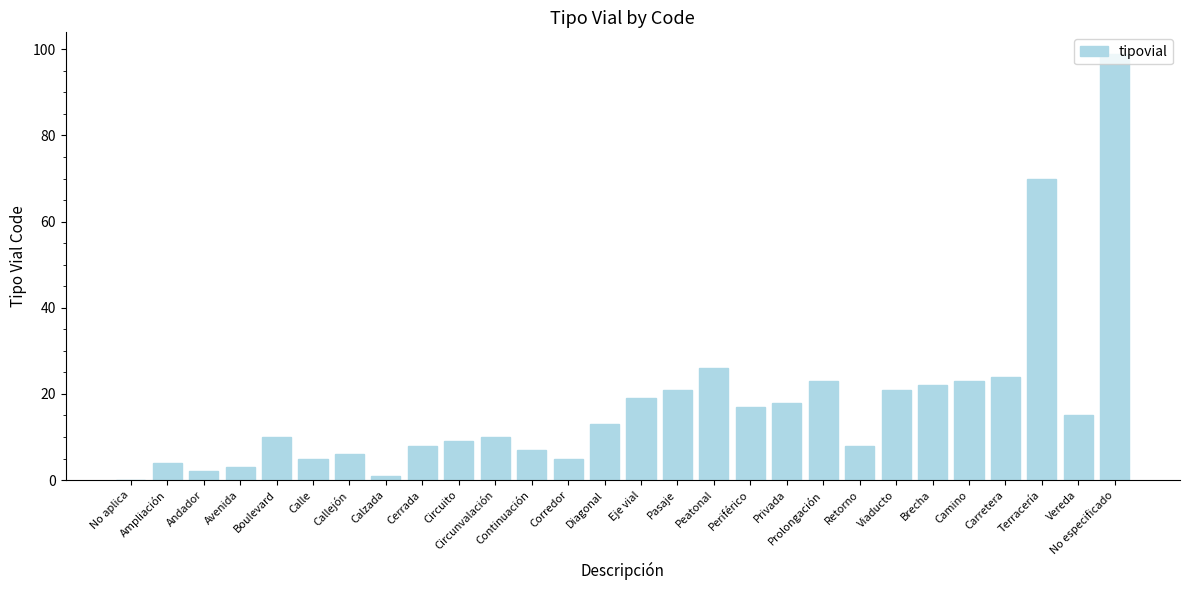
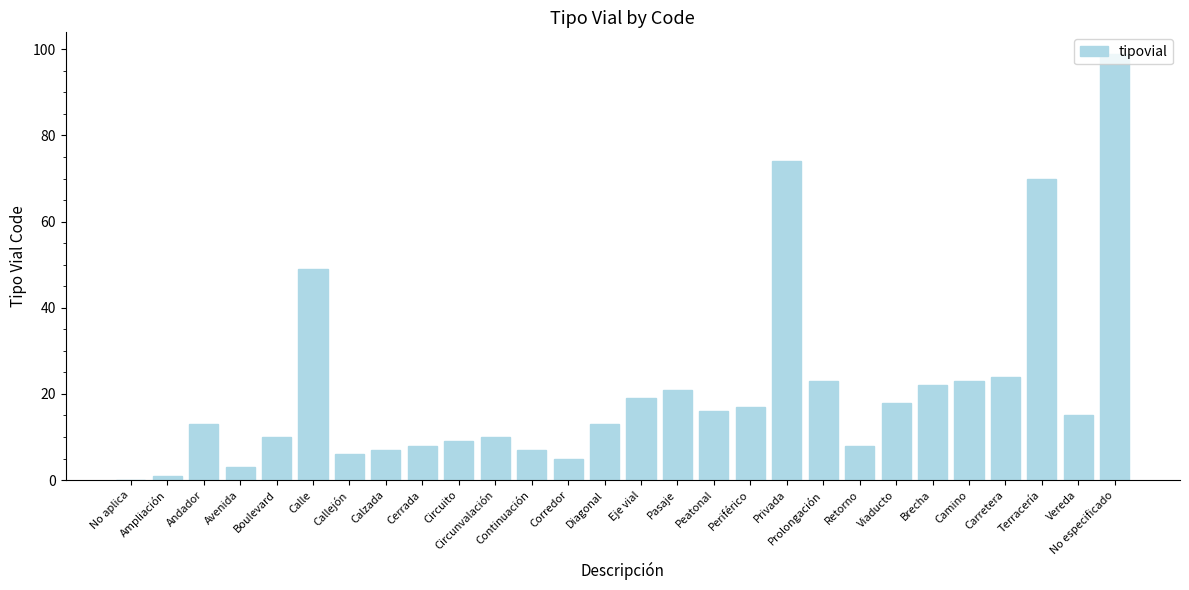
Ampliación: 4 -> 1
Andador: 2 -> 13
Calle: 5 -> 49
Calzada: 1 -> 7
Peatonal: 26 -> 16
Privada: 18 -> 74
Viaducto: 21 -> 18
